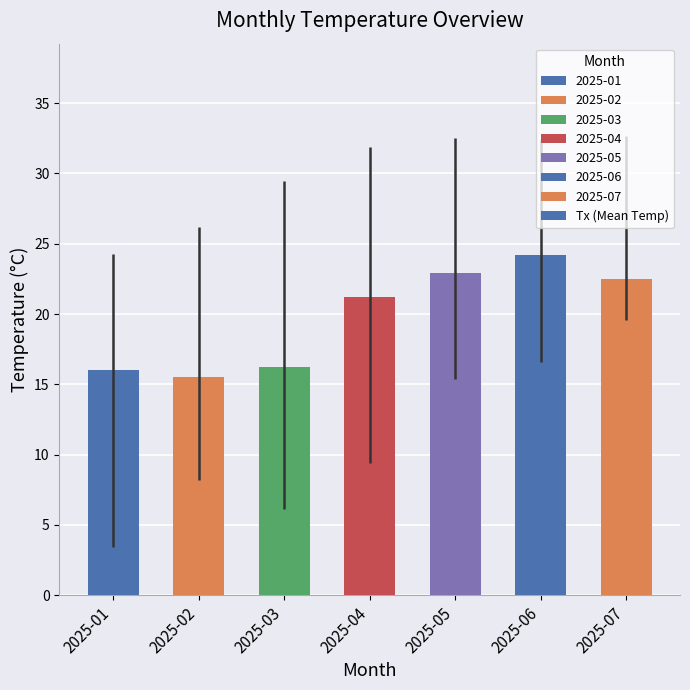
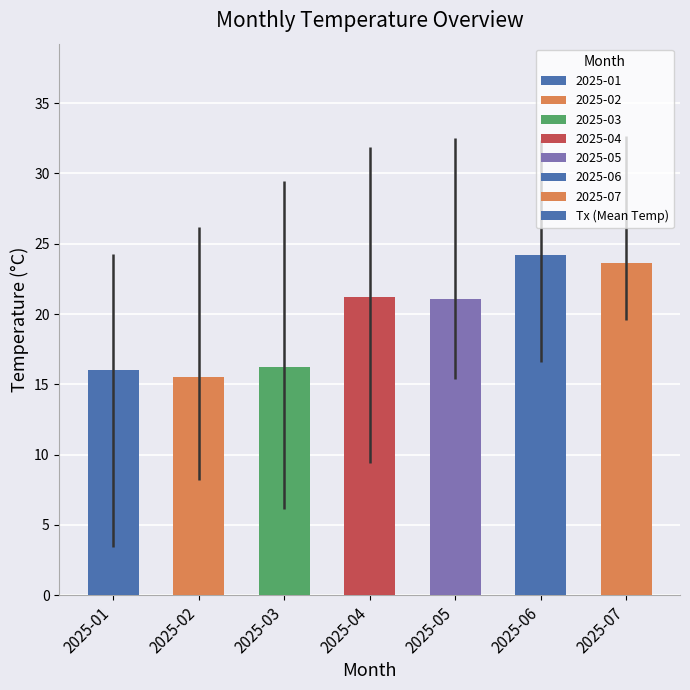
2025-05: 22.9 -> 21.1
2025-07: 22.5 -> 23.6
